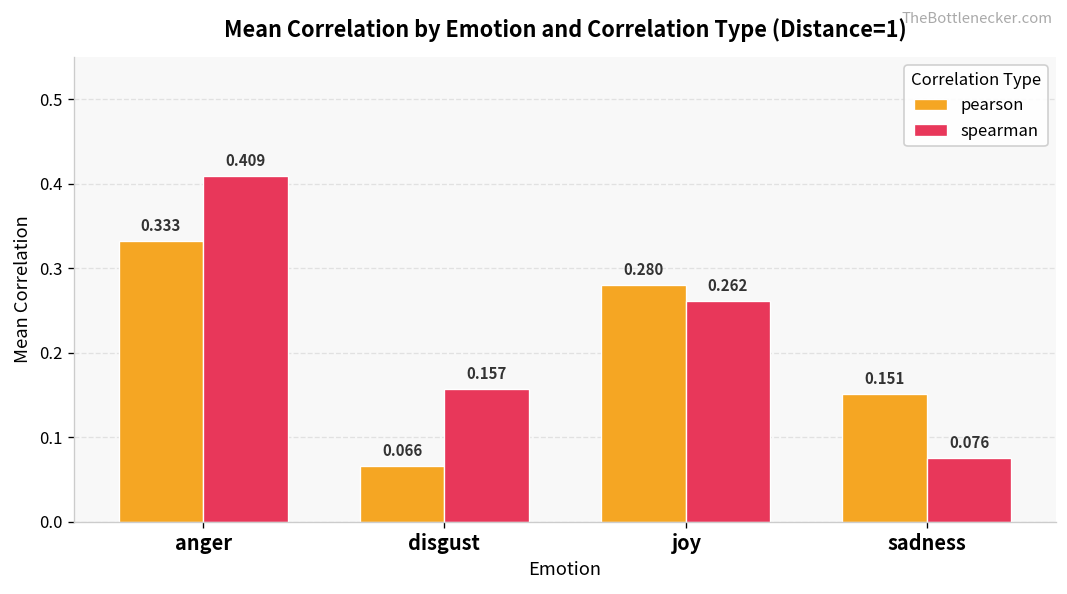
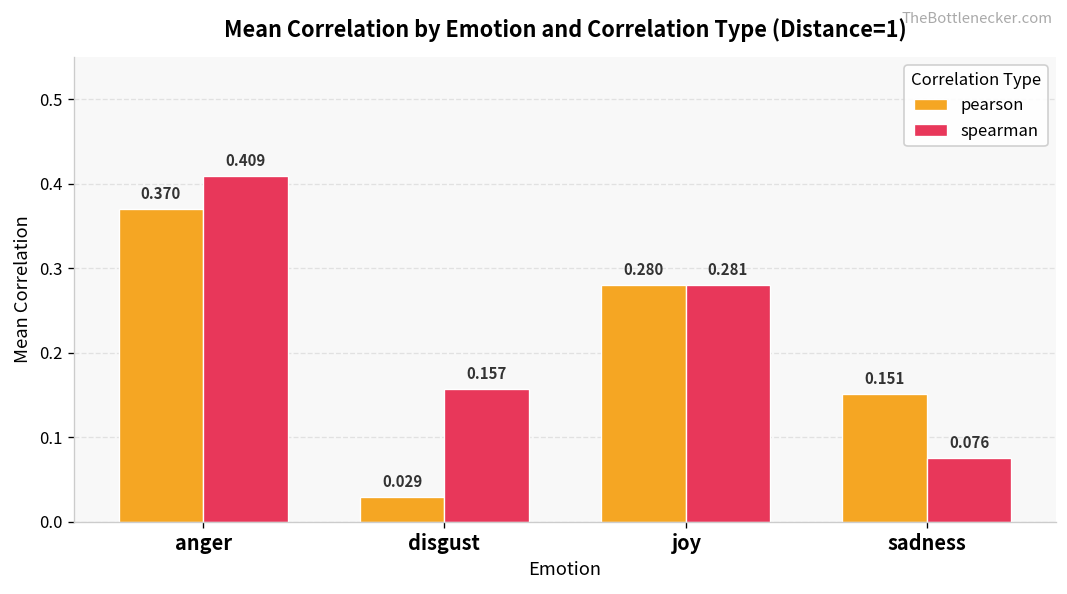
pearson, anger: 0.333 -> 0.370
pearson, disgust: 0.066 -> 0.029
spearman, joy: 0.262 -> 0.281
